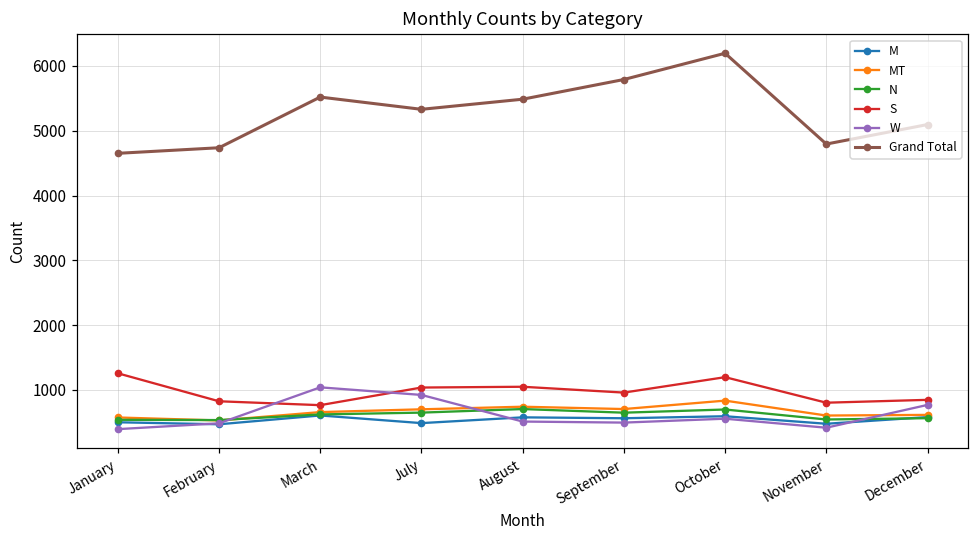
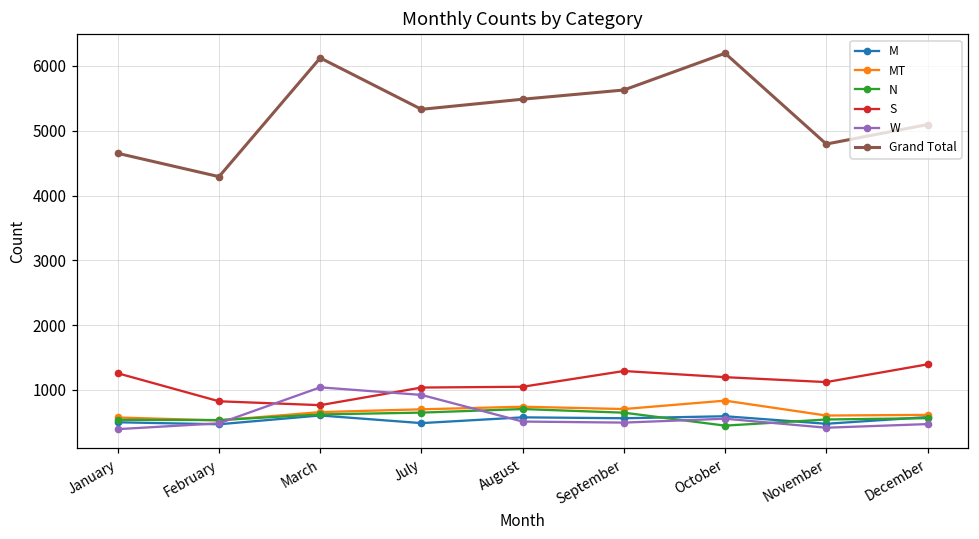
Grand Total, February: 4700 -> 4300
Grand Total, March: 5500 -> 6100
S, September: 1000 -> 1300
Grand Total, September: 5800 -> 5600
N, October: 700 -> 500
S, November: 800 -> 1100
S, December: 800 -> 1400
W, December: 800 -> 500
